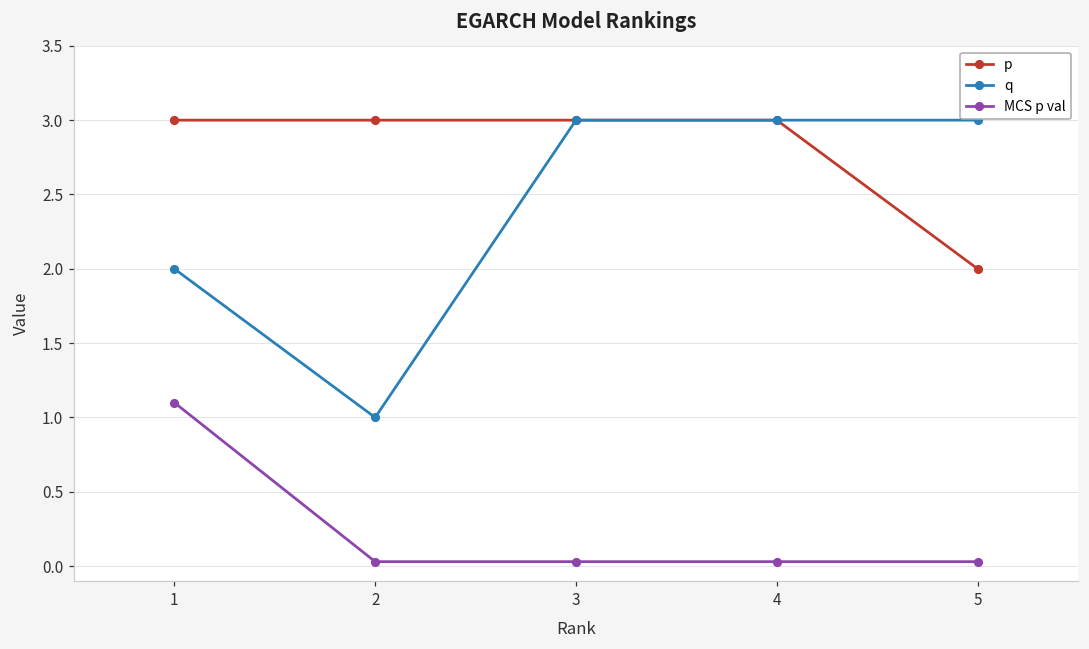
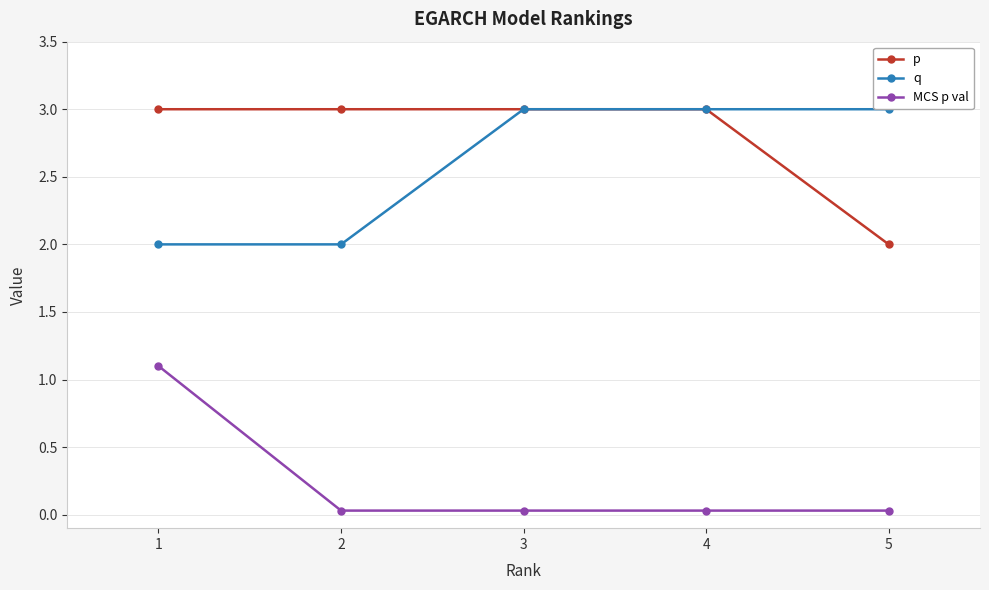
q, 2: 1 -> 2
